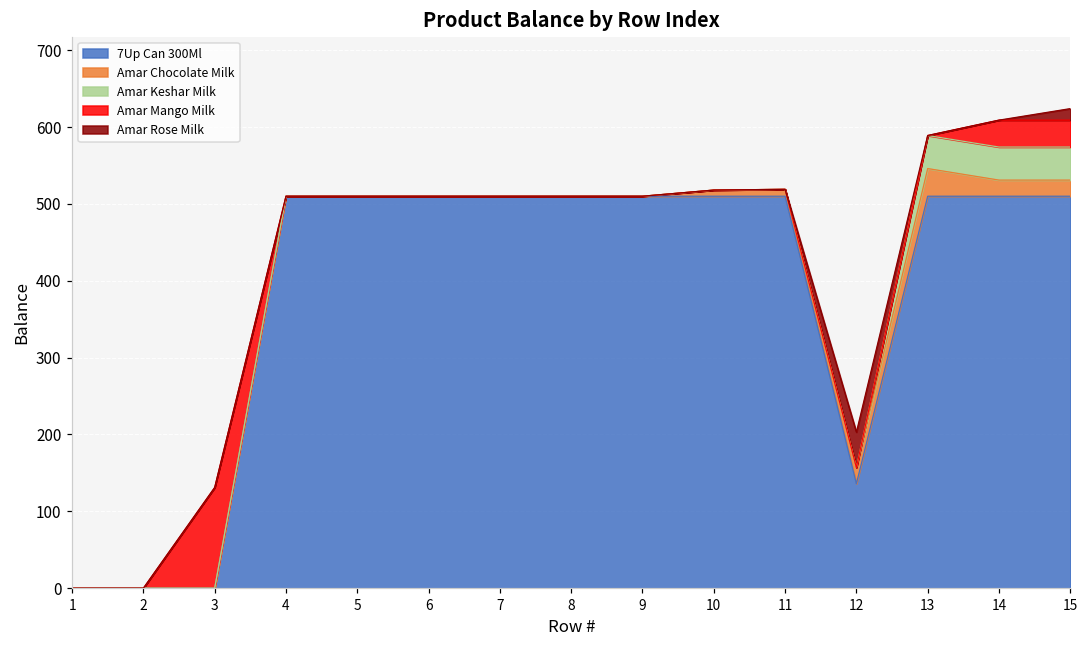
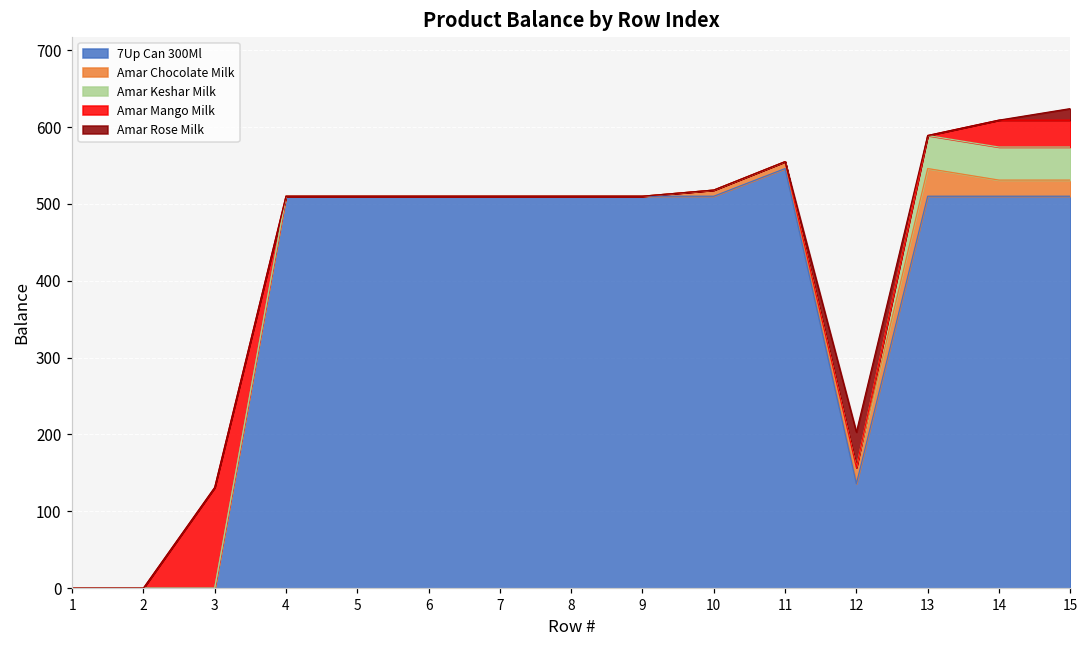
7Up Can 300Ml, 11: 510 -> 550
